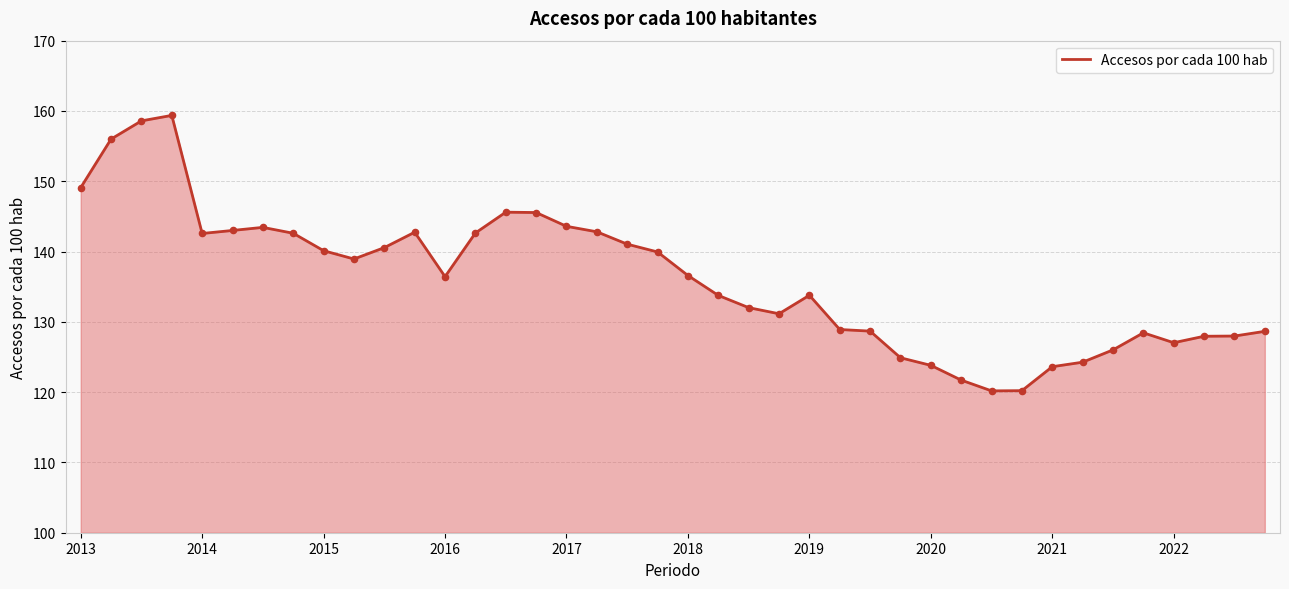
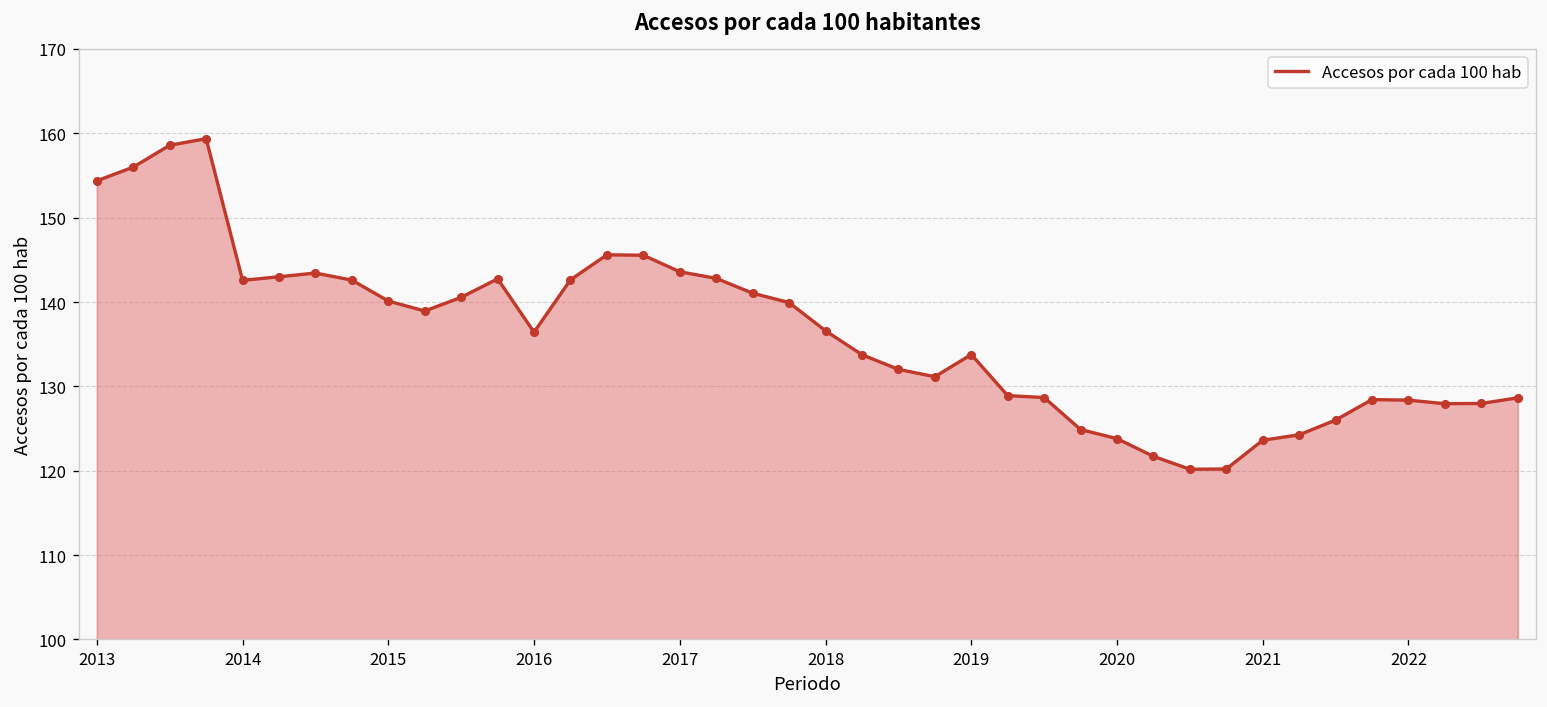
2013: 149 -> 154
2022: 127 -> 128
